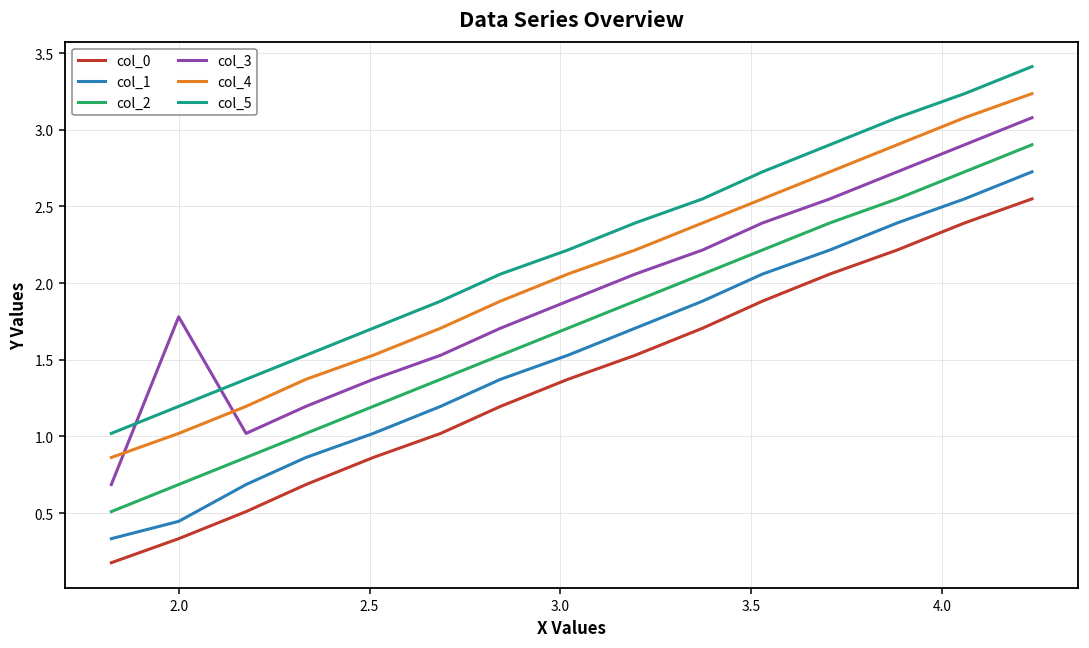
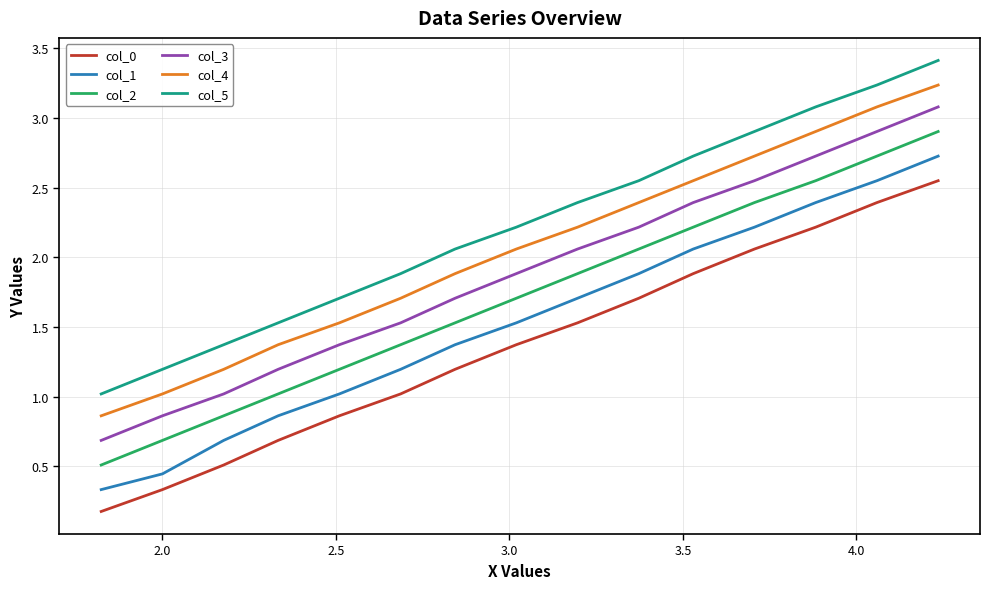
col_3, 2.0: 1.78 -> 0.86
